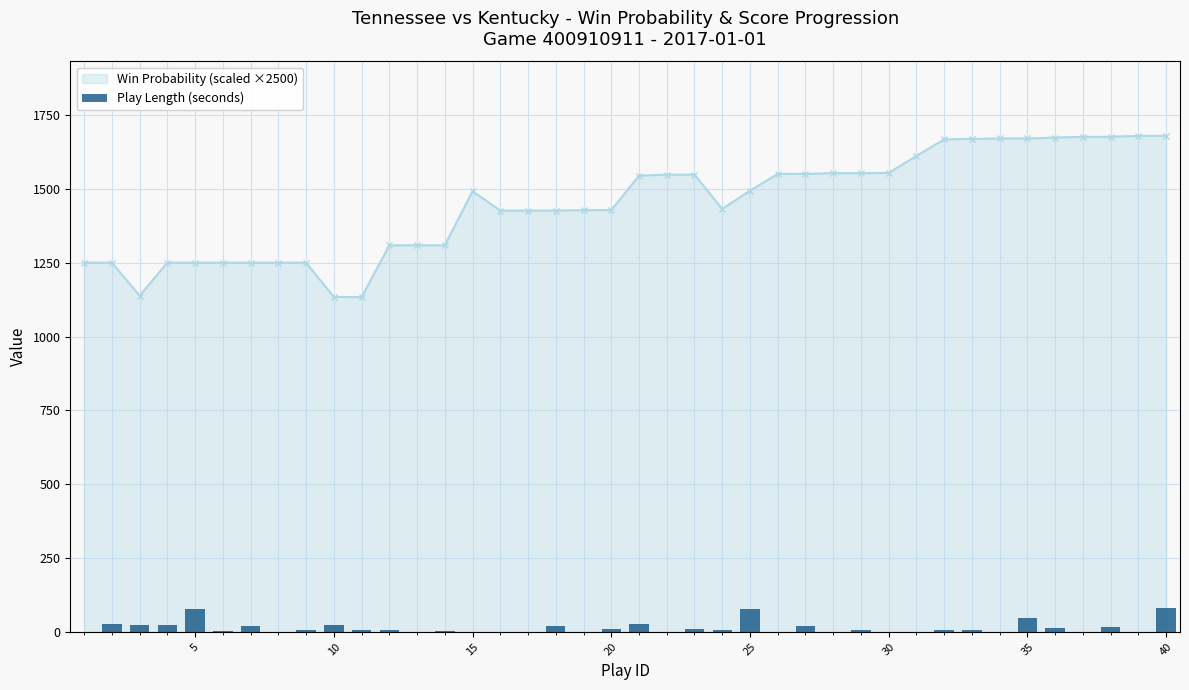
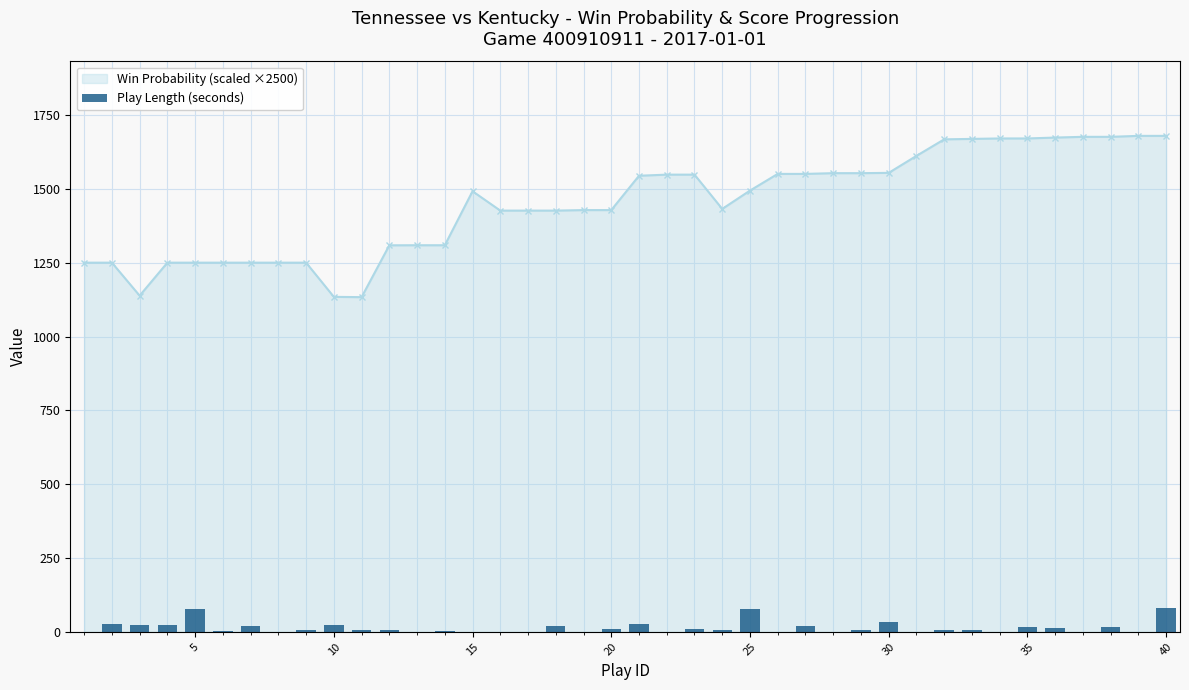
Play Length (seconds), 30: 0 -> 40
Play Length (seconds), 35: 50 -> 20
